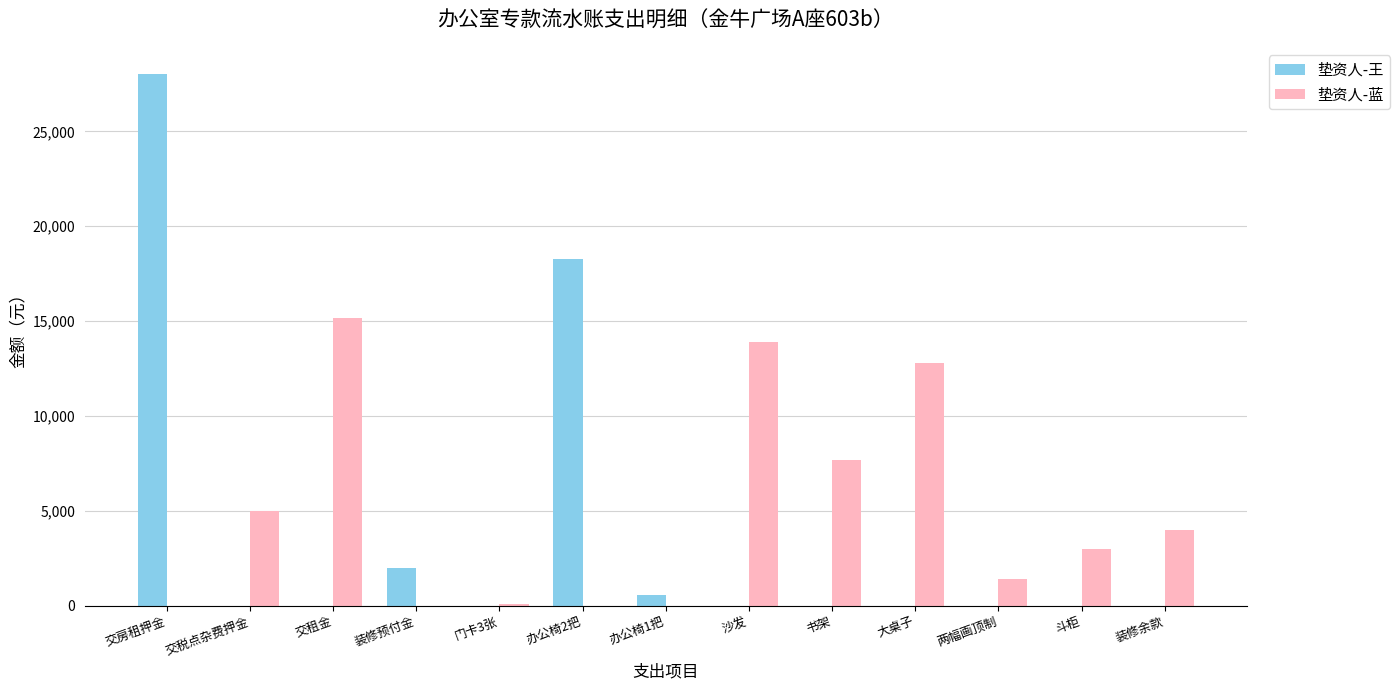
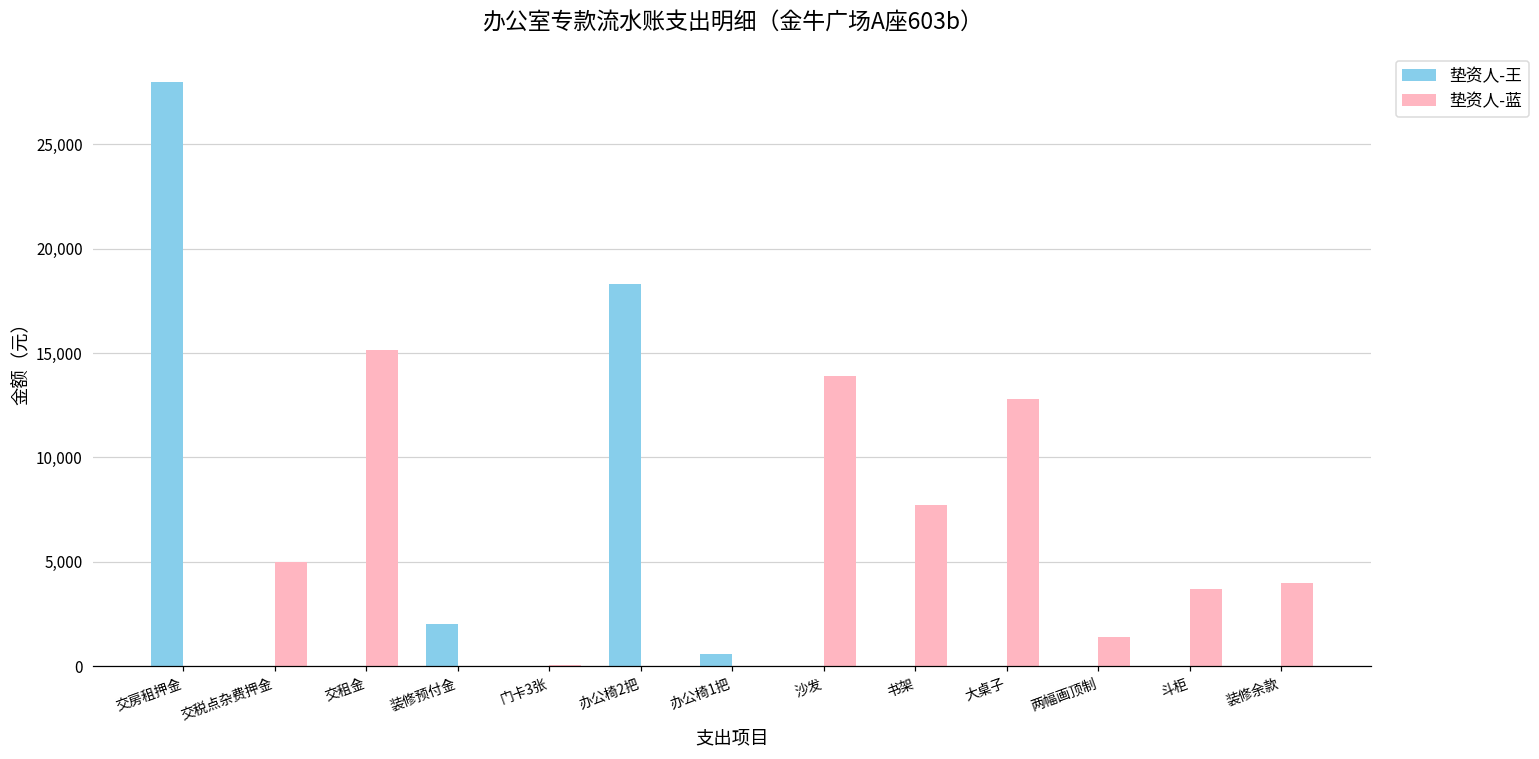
垫资人-蓝, 斗柜: 3,000 -> 3,700
